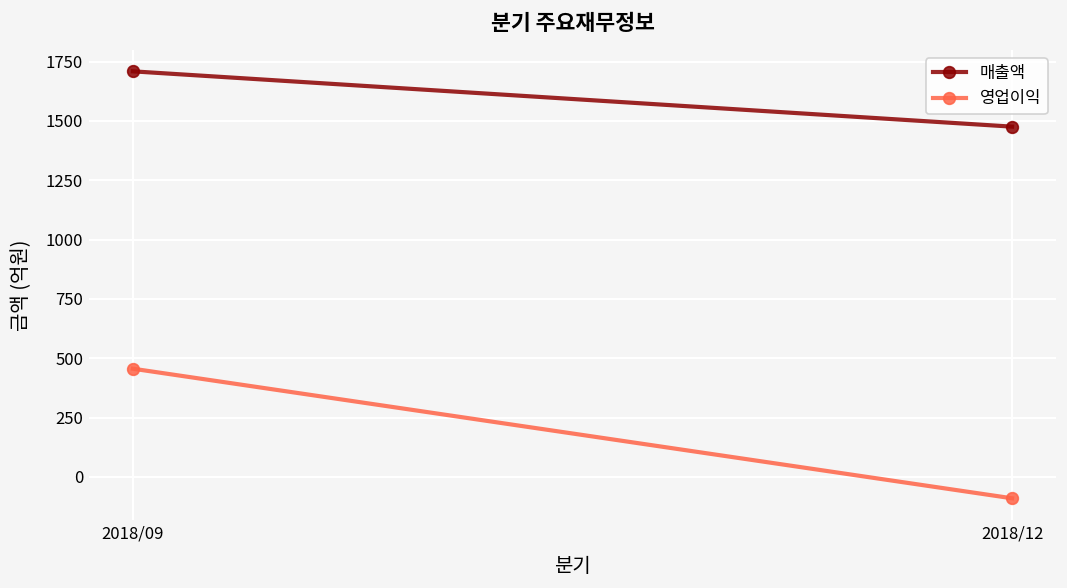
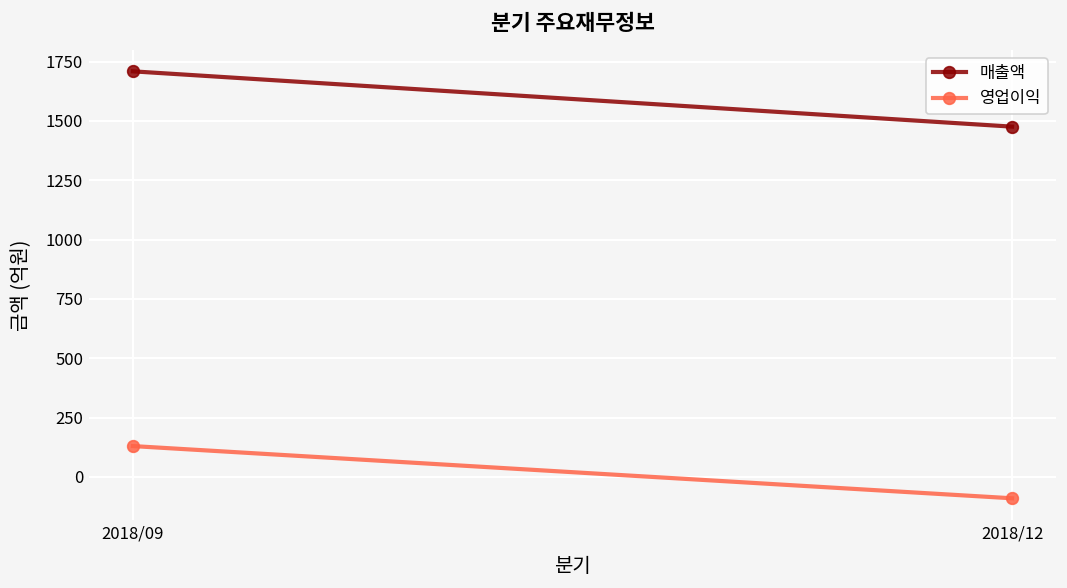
영업이익, 2018/09: 460 -> 130
